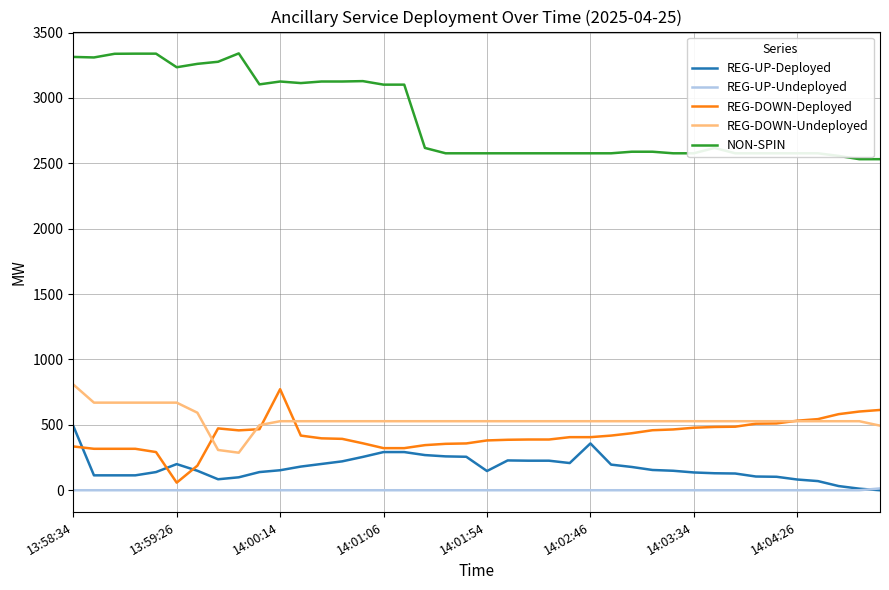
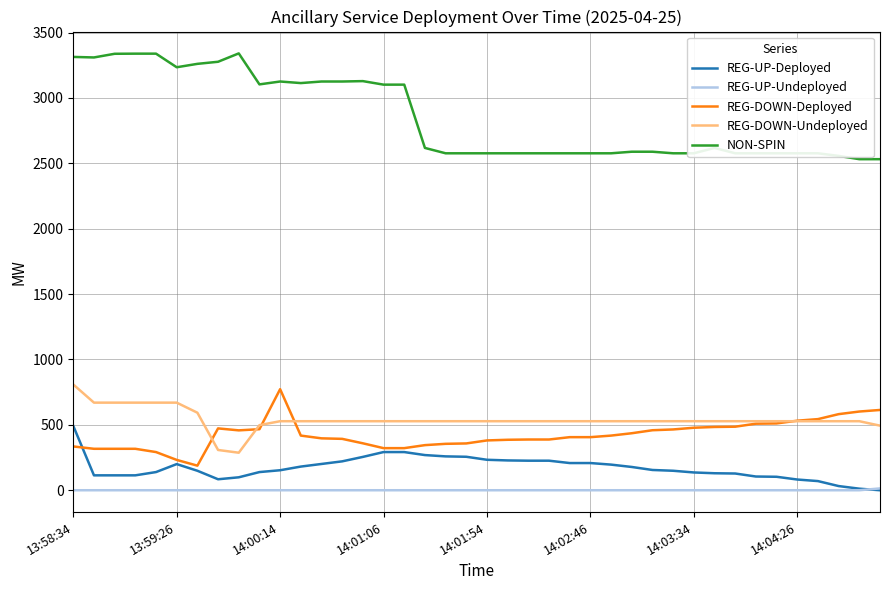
REG-DOWN-Deployed, 13:59:26: 60 -> 230
REG-UP-Deployed, 14:01:54: 150 -> 230
REG-UP-Deployed, 14:02:46: 360 -> 210
